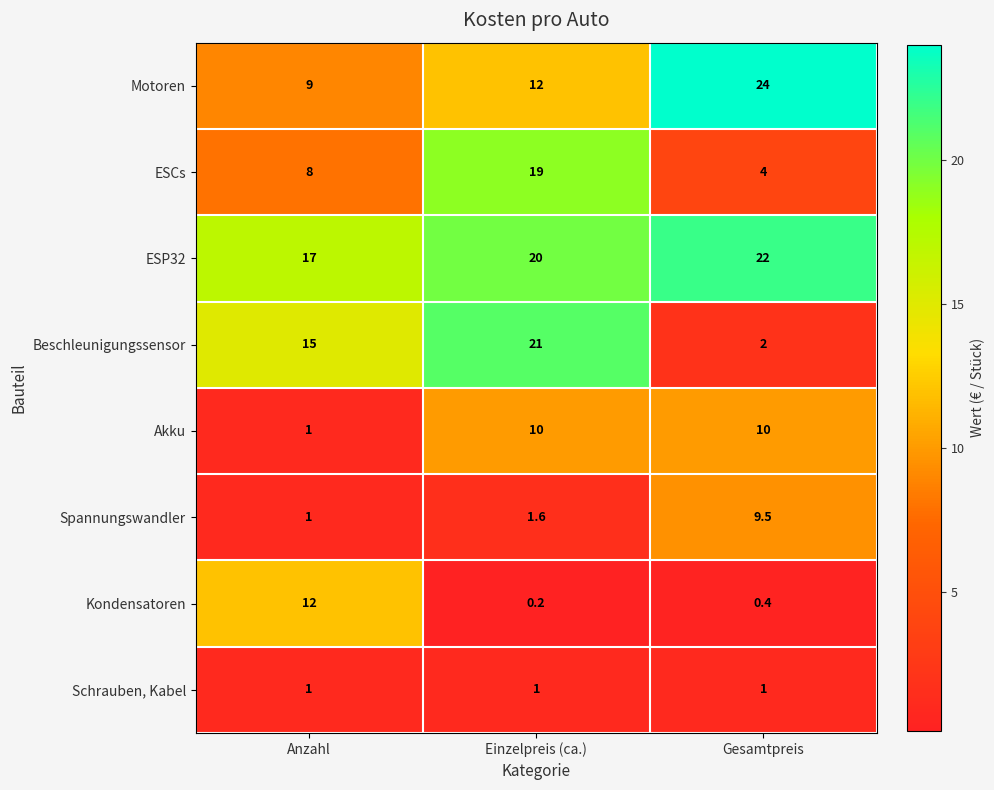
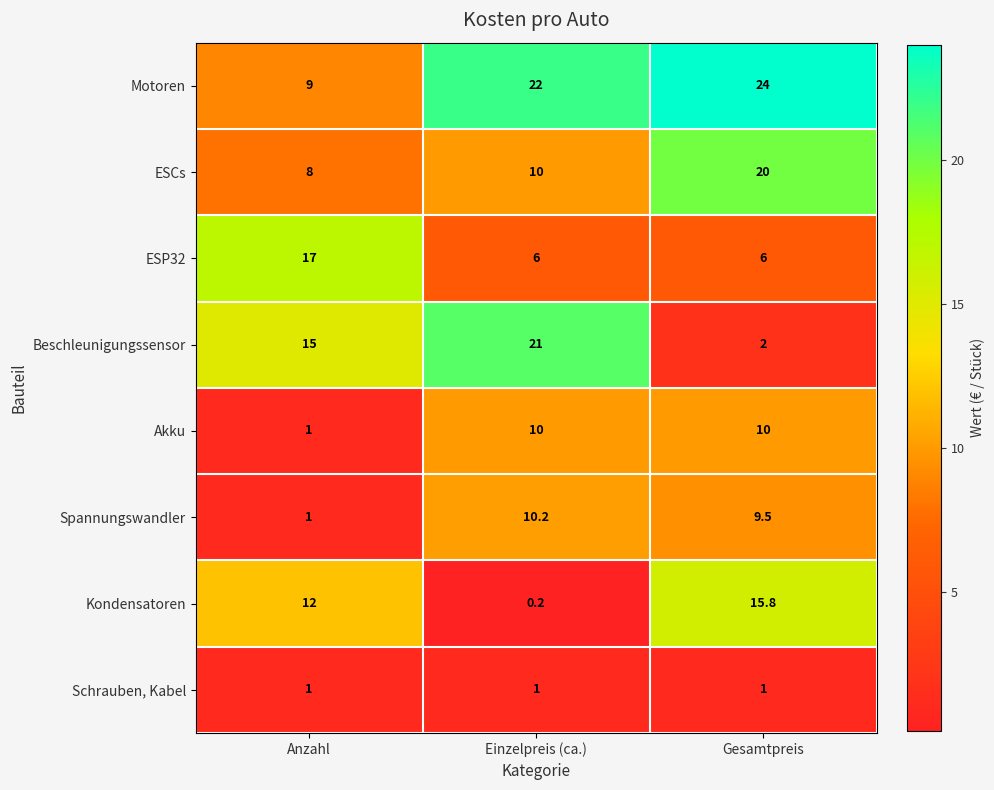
Motoren, Einzelpreis (ca.): 12 -> 22
ESCs, Einzelpreis (ca.): 19 -> 10
ESCs, Gesamtpreis: 4 -> 20
ESP32, Einzelpreis (ca.): 20 -> 6
ESP32, Gesamtpreis: 22 -> 6
Spannungswandler, Einzelpreis (ca.): 1.6 -> 10.2
Kondensatoren, Gesamtpreis: 0.4 -> 15.8
